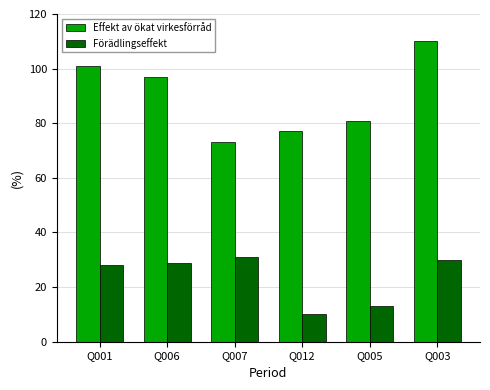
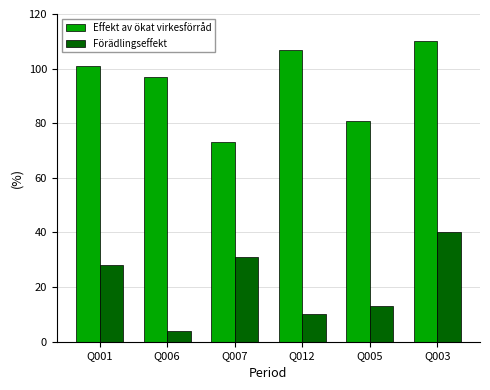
Förädlingseffekt, Q006: 29 -> 4
Effekt av ökat virkesförråd, Q012: 77 -> 107
Förädlingseffekt, Q003: 30 -> 40
